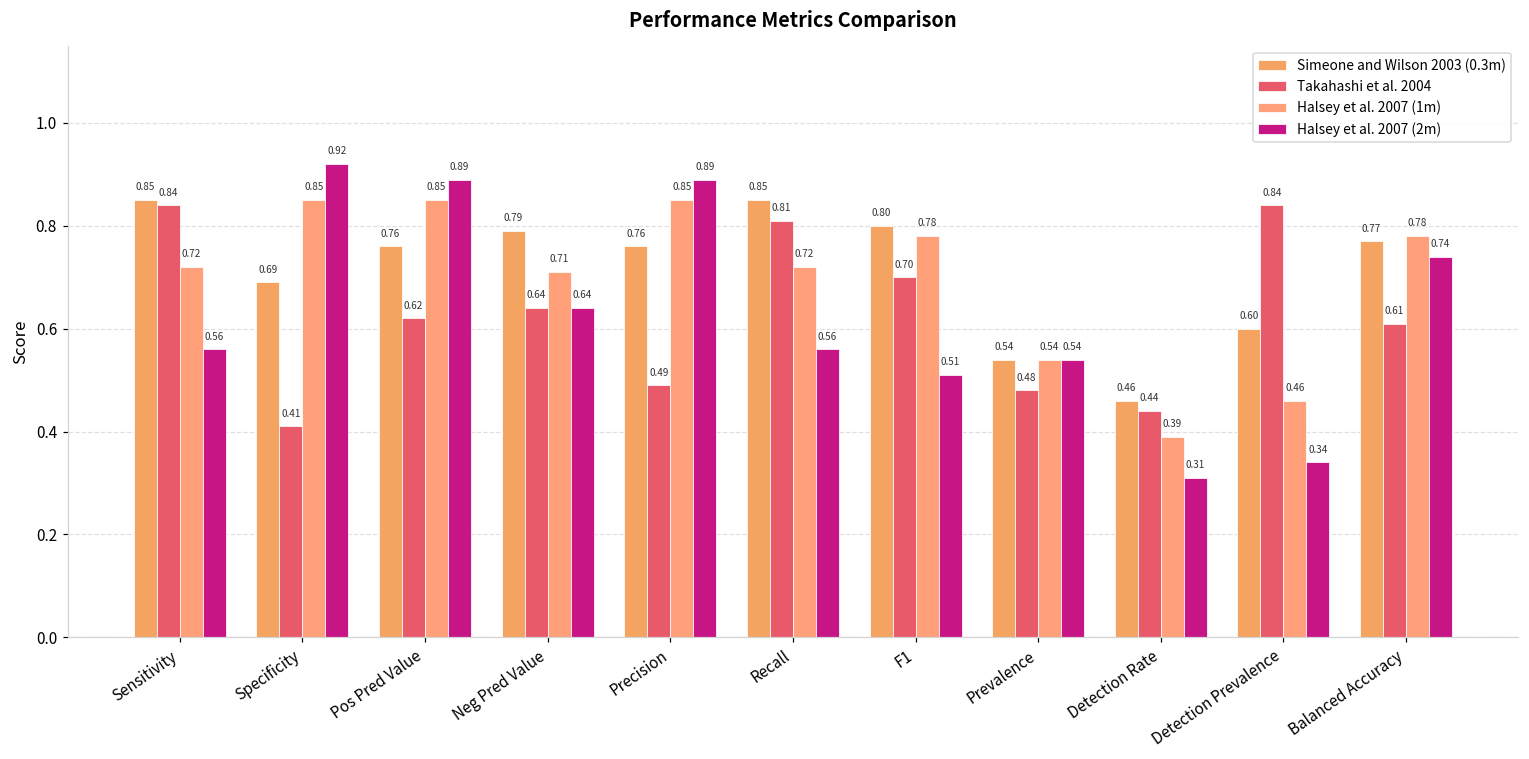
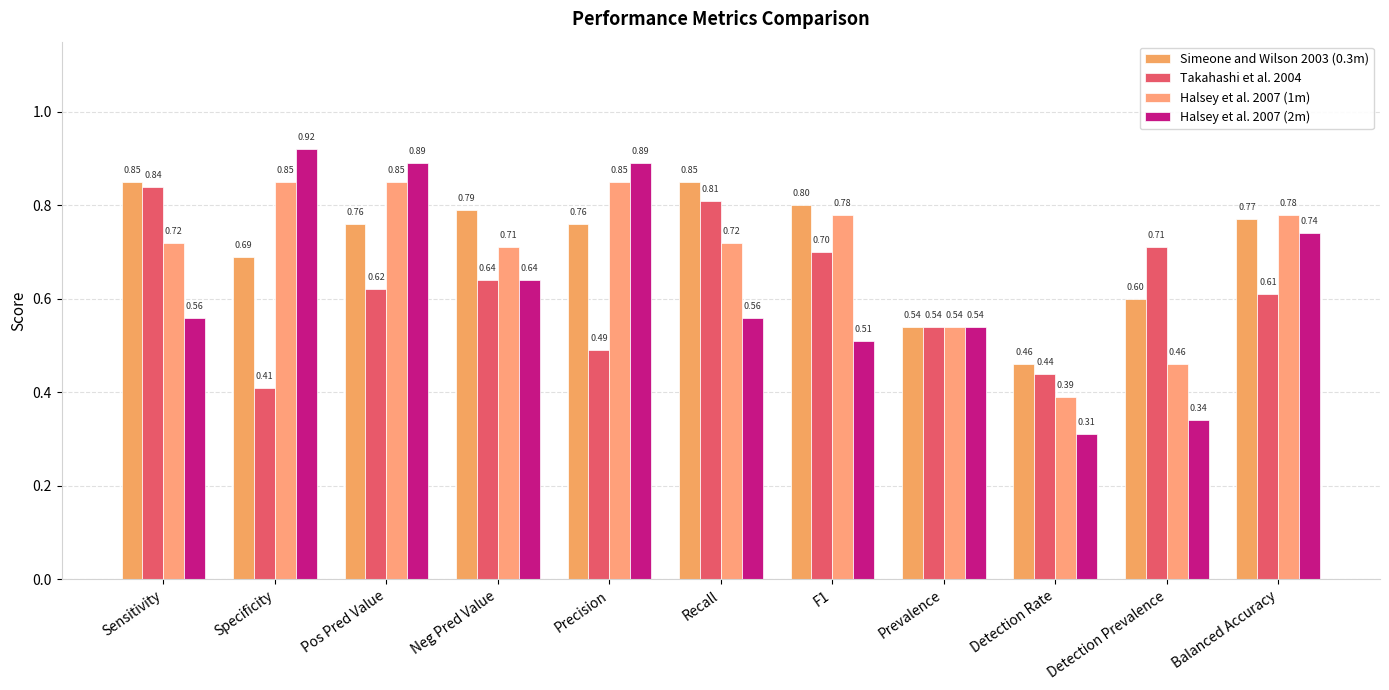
Takahashi et al. 2004, Prevalence: 0.48 -> 0.54
Takahashi et al. 2004, Detection Prevalence: 0.84 -> 0.71
